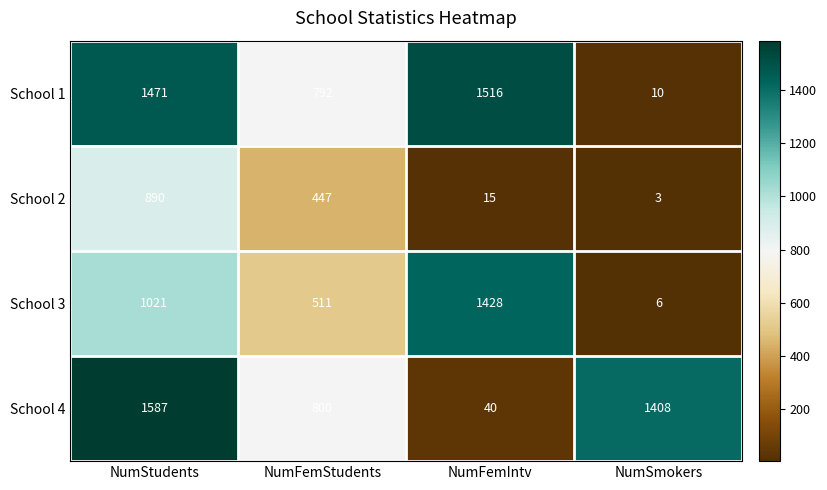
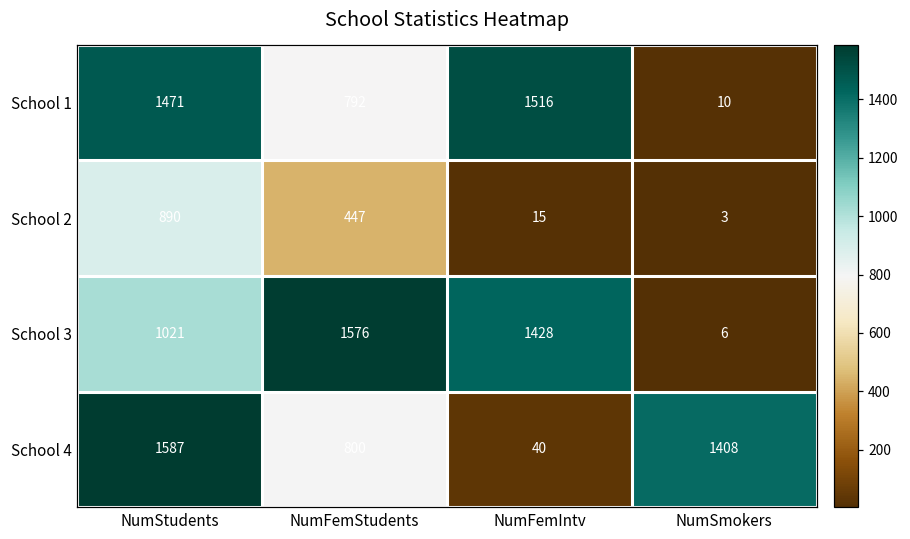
School 3, NumFemStudents: 511 -> 1576
